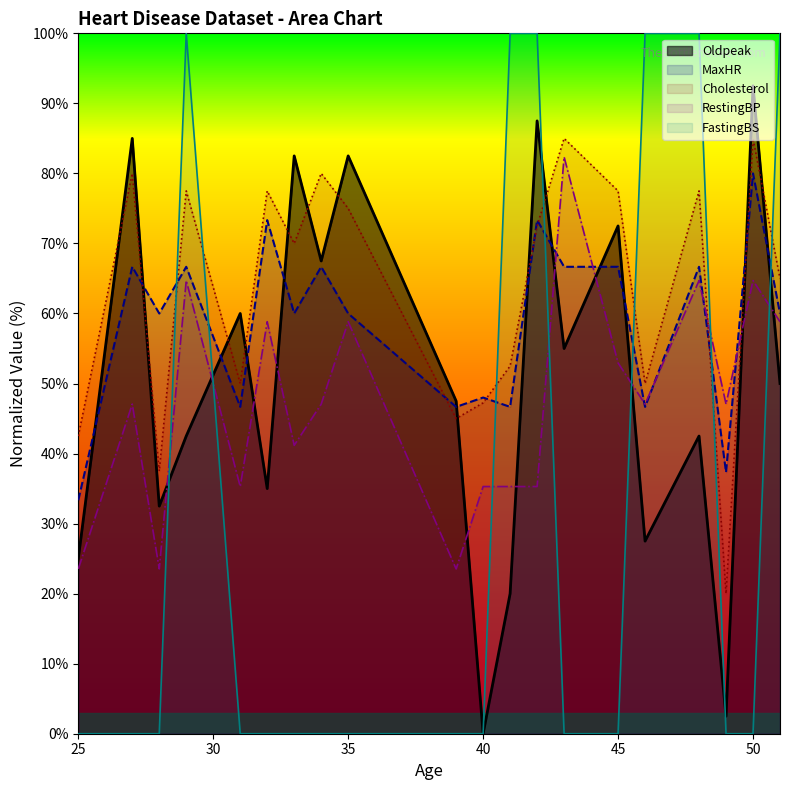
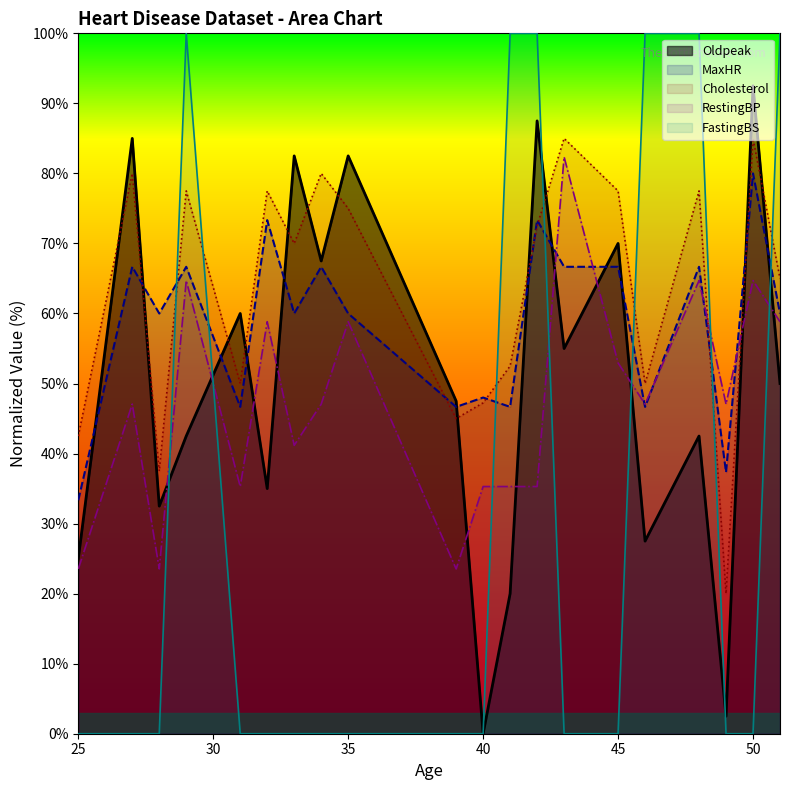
Oldpeak, 45: 72% -> 70%
